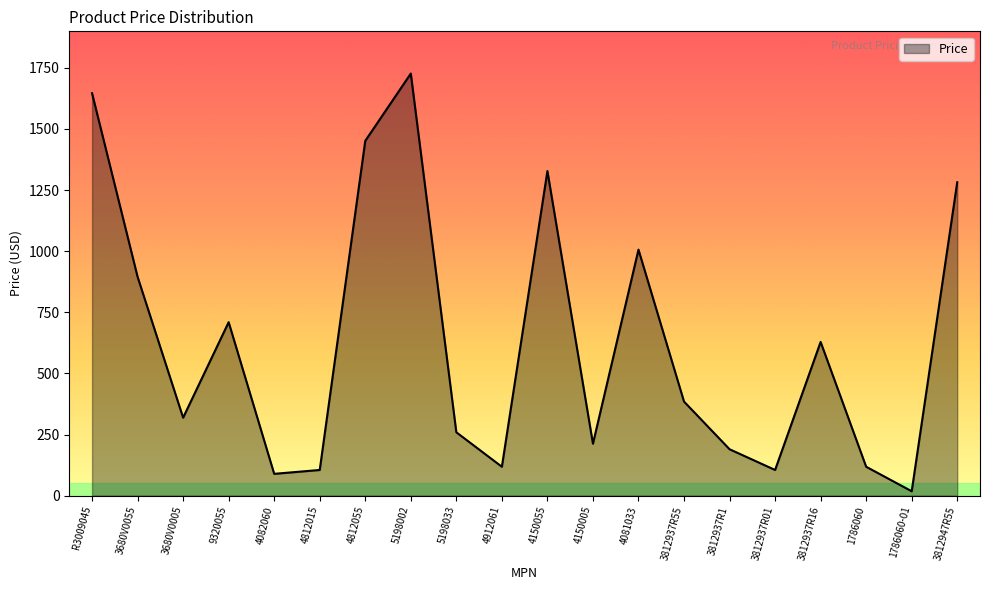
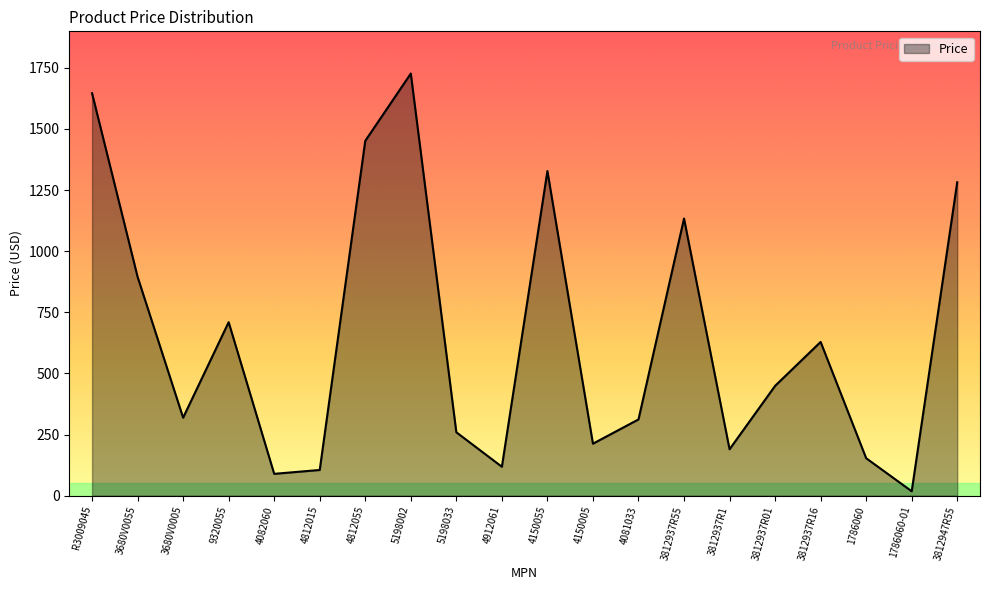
4081033: 1010 -> 310
3812937R55: 380 -> 1130
3812937R01: 110 -> 450
1786060: 120 -> 150
